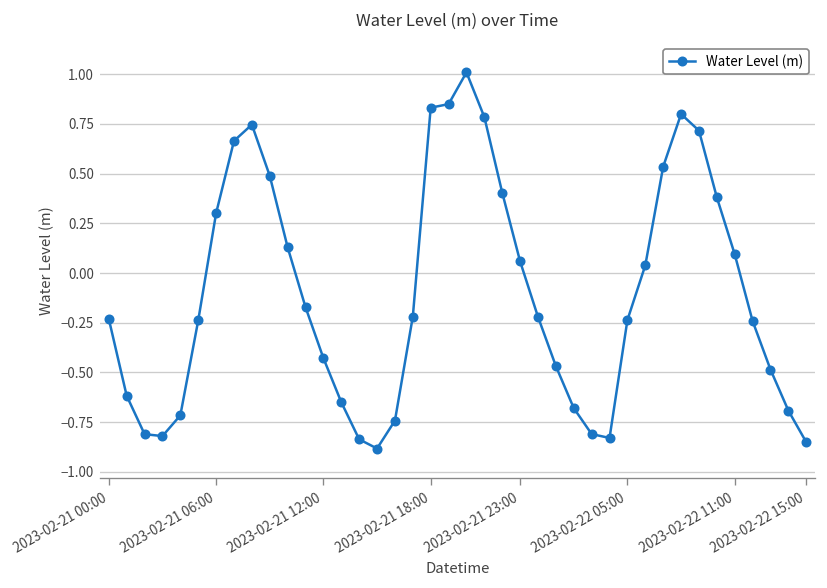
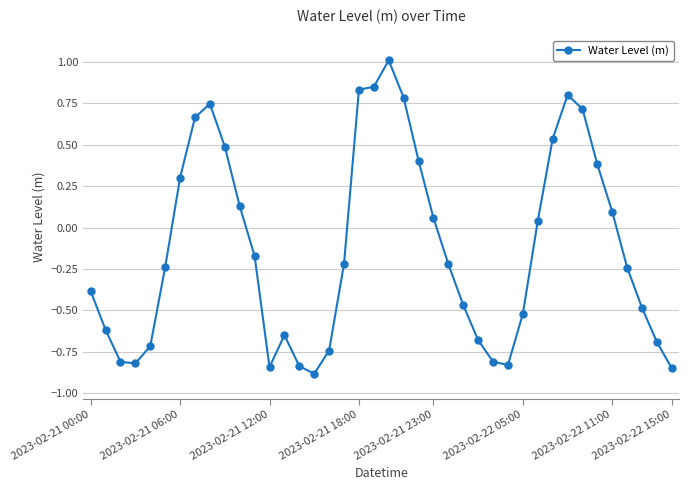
2023-02-21 00:00: -0.23 -> -0.38
2023-02-21 12:00: -0.43 -> -0.84
2023-02-22 05:00: -0.24 -> -0.52
